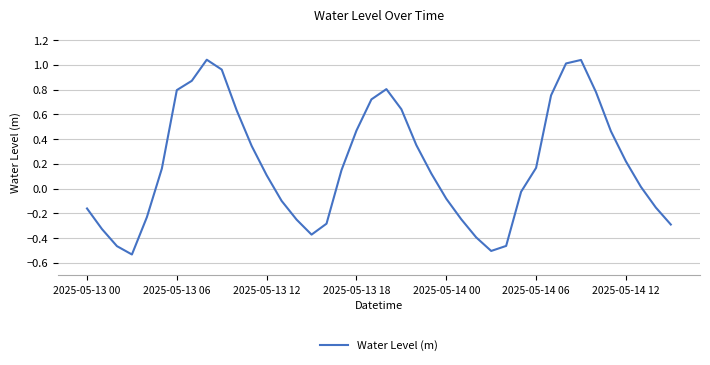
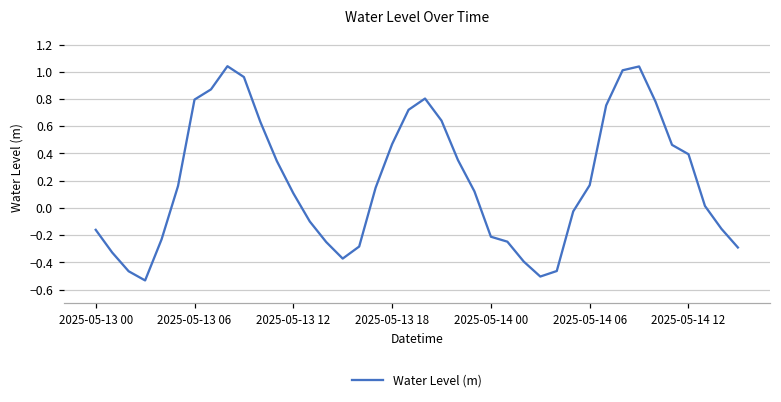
2025-05-14 00: -0.08 -> -0.21
2025-05-14 12: 0.22 -> 0.39
